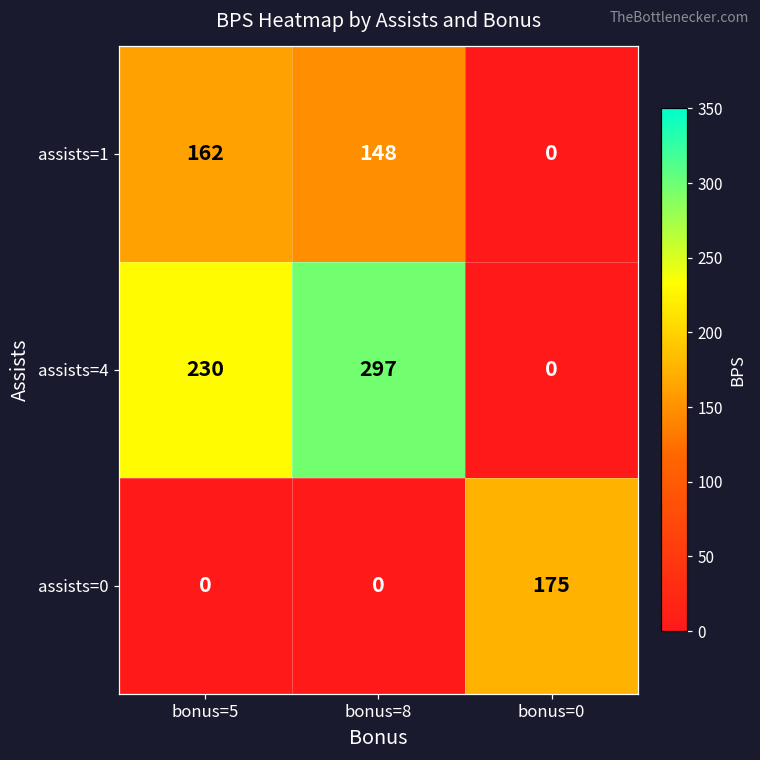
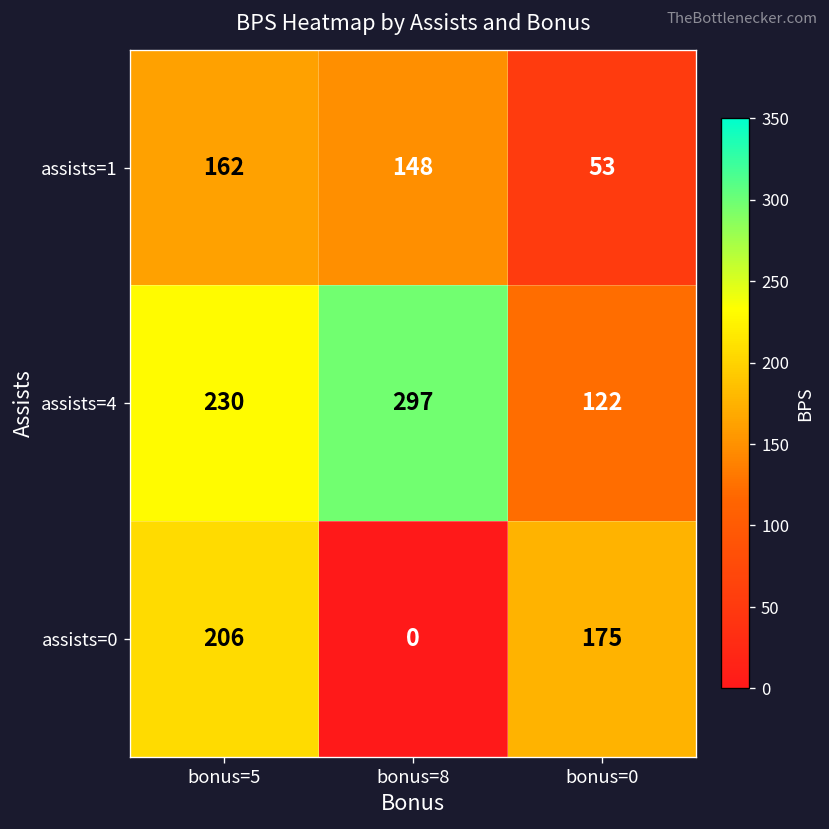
assists=1, bonus=0: 0 -> 53
assists=4, bonus=0: 0 -> 122
assists=0, bonus=5: 0 -> 206
